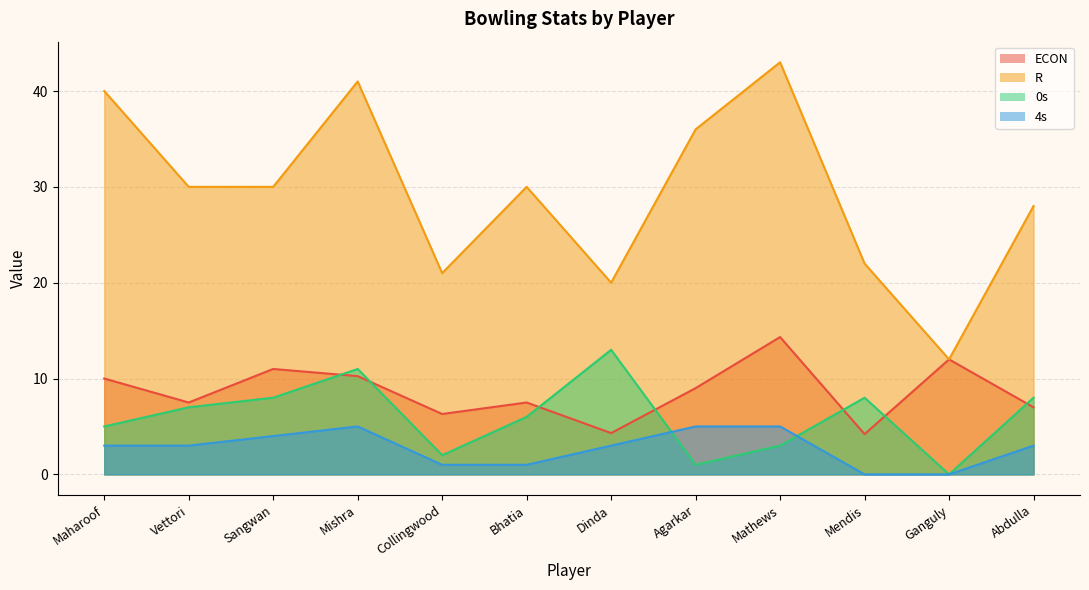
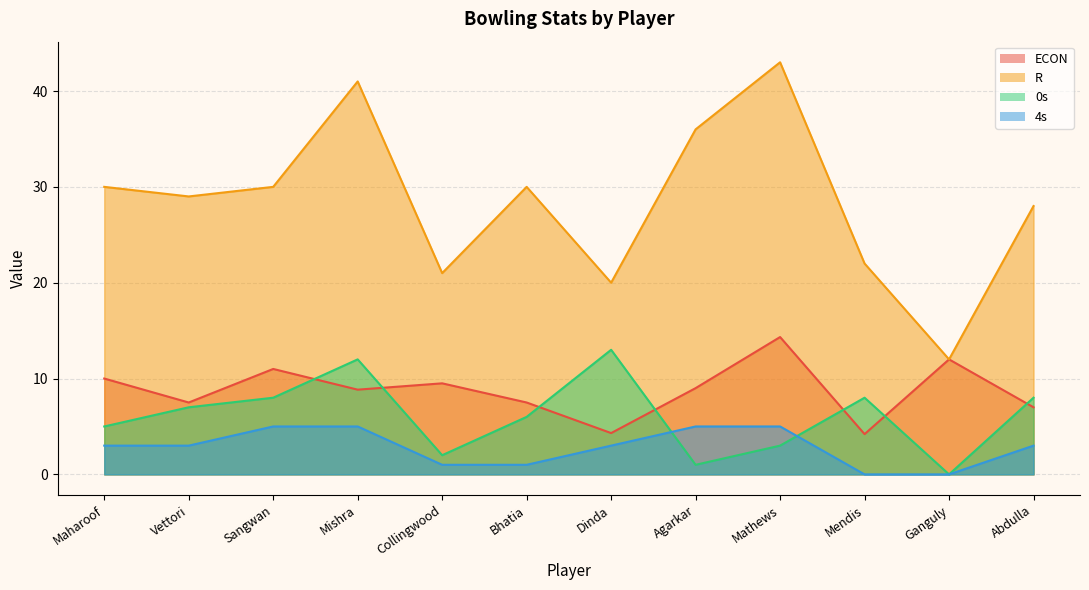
R, Maharoof: 40 -> 30
R, Vettori: 30 -> 29
4s, Sangwan: 4 -> 5
ECON, Mishra: 10 -> 9
0s, Mishra: 11 -> 12
ECON, Collingwood: 6 -> 10
